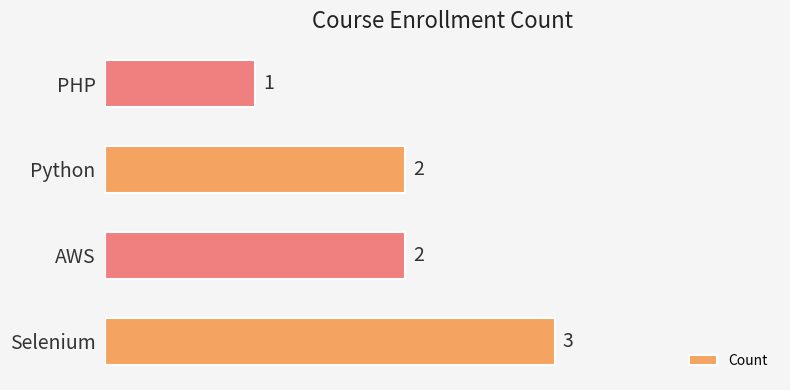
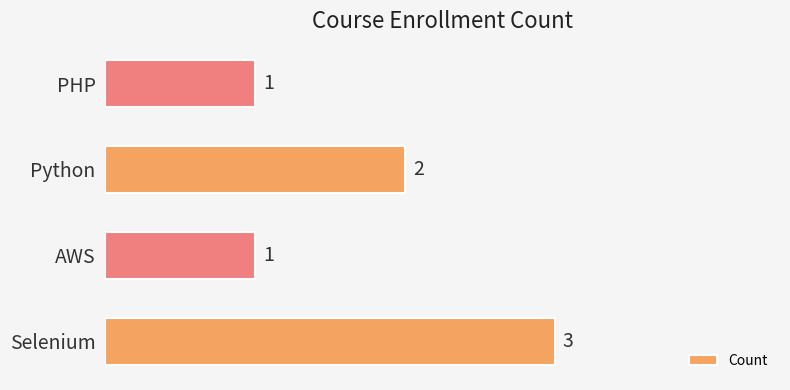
AWS: 2 -> 1
